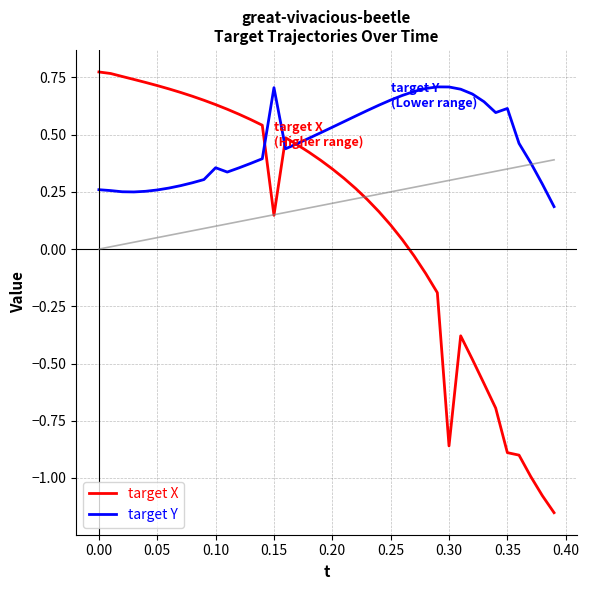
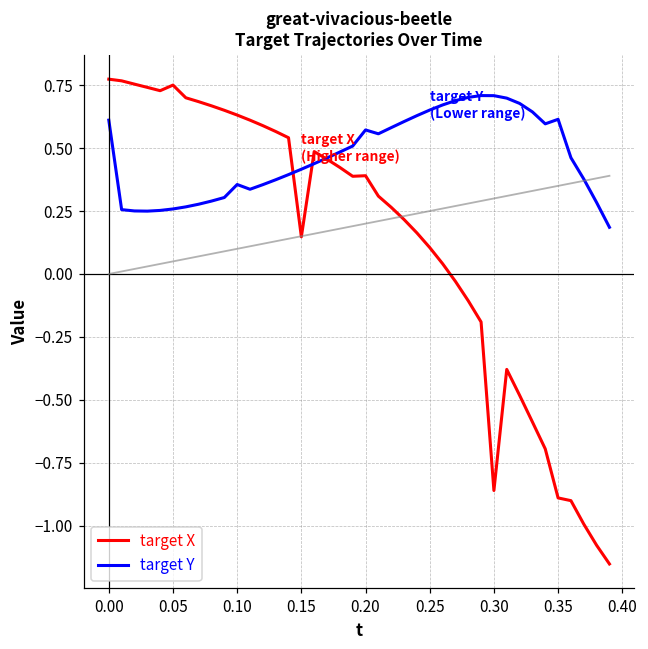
target Y, 0.00: 0.26 -> 0.61
target X, 0.05: 0.71 -> 0.75
target Y, 0.15: 0.71 -> 0.42
target X, 0.20: 0.35 -> 0.39
target Y, 0.20: 0.53 -> 0.57
